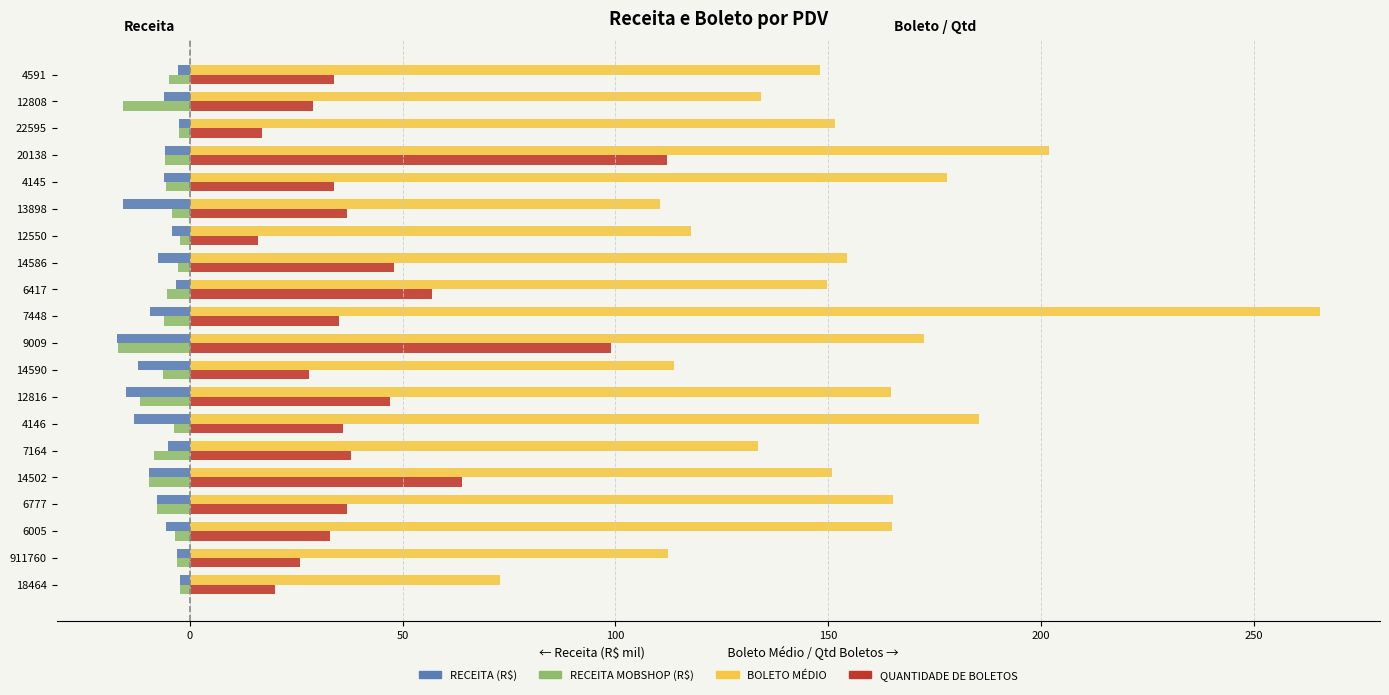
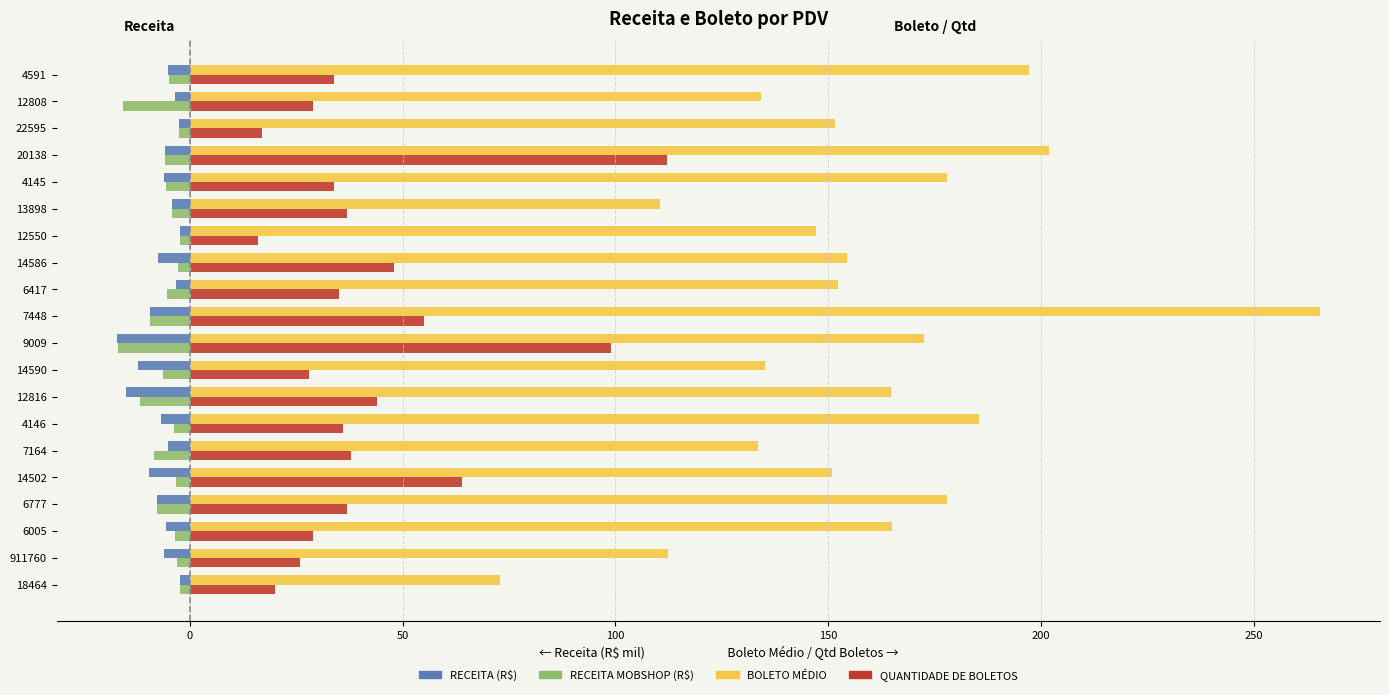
RECEITA (R$), 4591: -3 -> -5
BOLETO MÉDIO, 4591: 148 -> 197
RECEITA (R$), 12808: -6 -> -3
RECEITA (R$), 13898: -16 -> -4
RECEITA (R$), 12550: -4 -> -2
BOLETO MÉDIO, 12550: 118 -> 147
BOLETO MÉDIO, 6417: 150 -> 152
QUANTIDADE DE BOLETOS, 6417: 57 -> 35
RECEITA MOBSHOP (R$), 7448: -6 -> -9
QUANTIDADE DE BOLETOS, 7448: 35 -> 55
BOLETO MÉDIO, 14590: 114 -> 135
QUANTIDADE DE BOLETOS, 12816: 47 -> 44
RECEITA (R$), 4146: -13 -> -7
RECEITA MOBSHOP (R$), 14502: -10 -> -3
BOLETO MÉDIO, 6777: 165 -> 178
QUANTIDADE DE BOLETOS, 6005: 33 -> 29
RECEITA (R$), 911760: -3 -> -6
